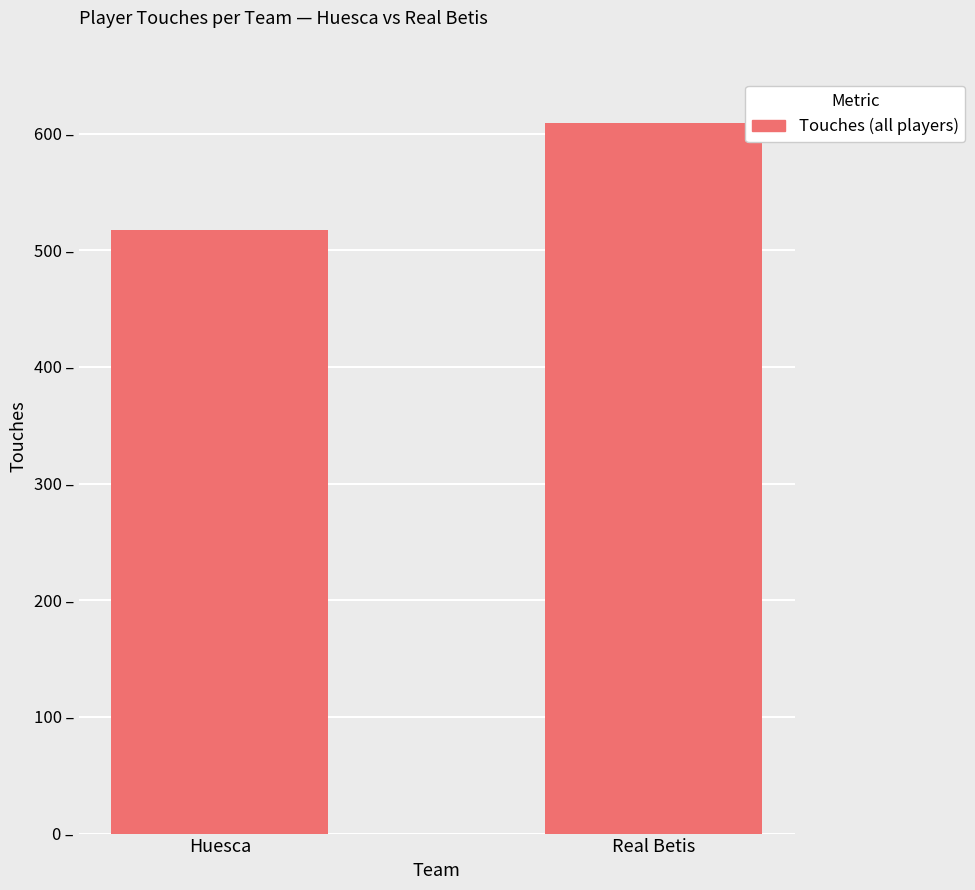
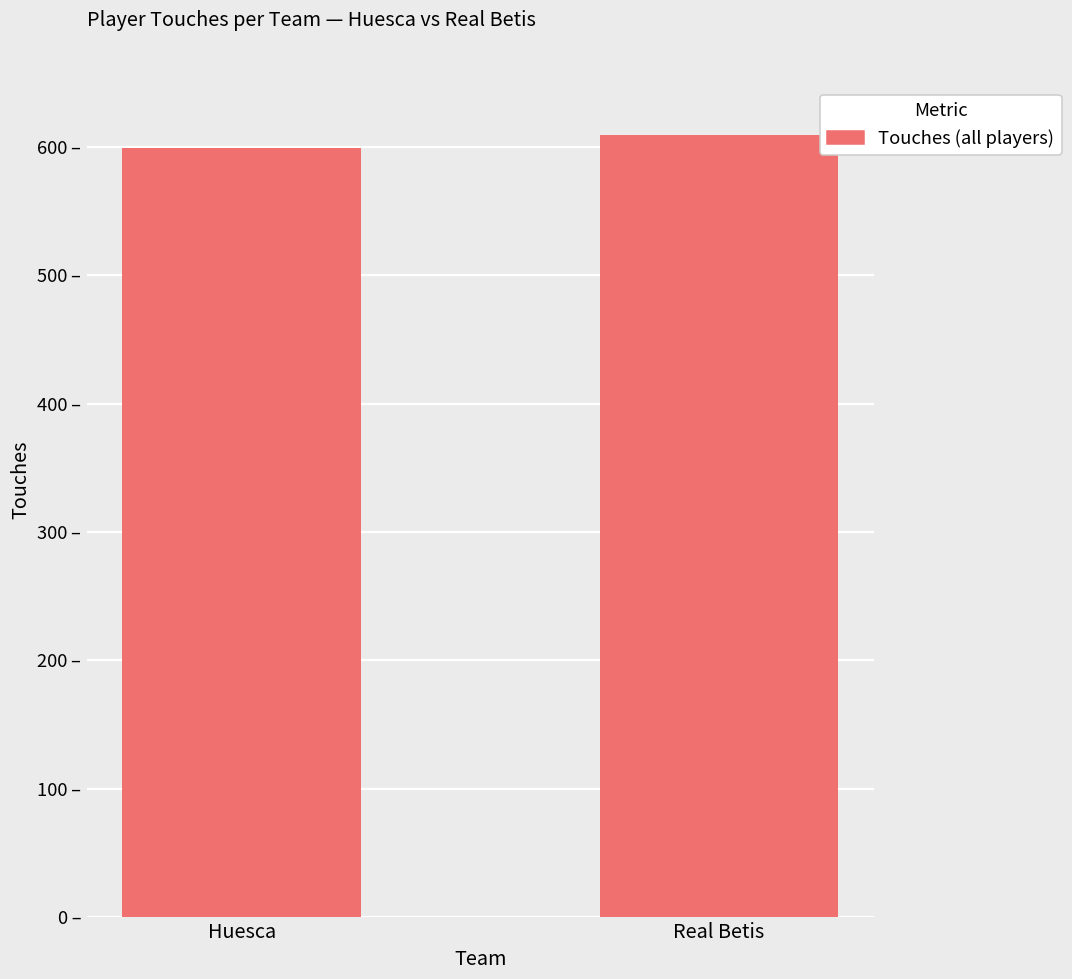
Huesca: 517 – -> 599 –
